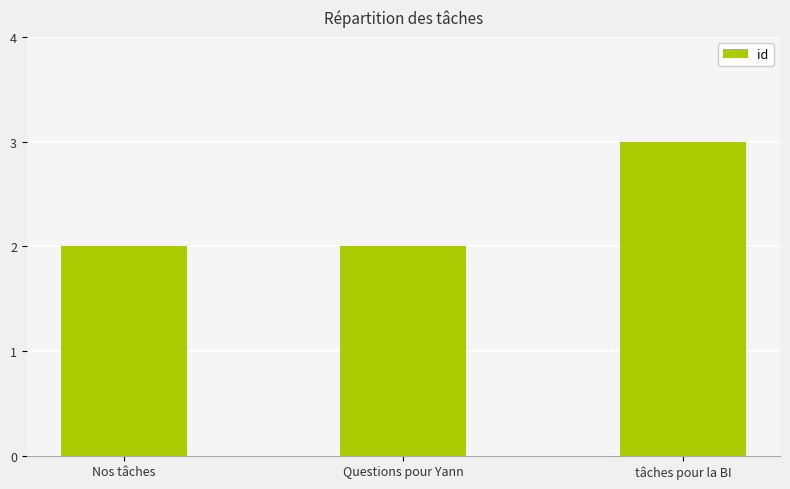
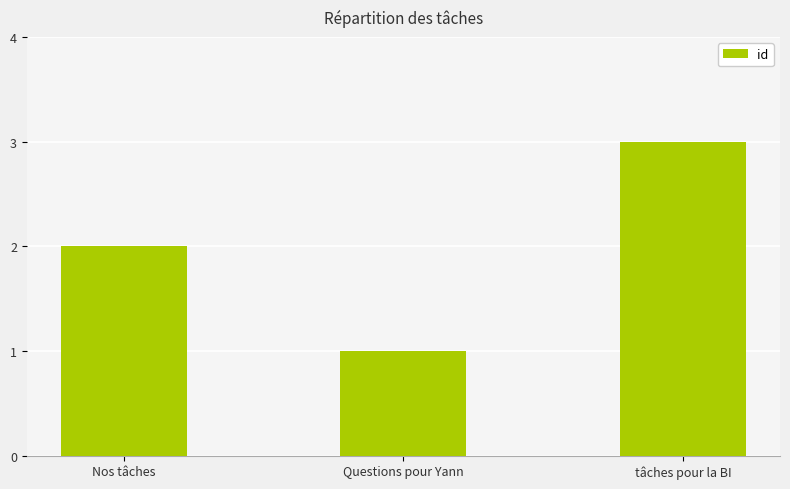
Questions pour Yann: 2 -> 1
